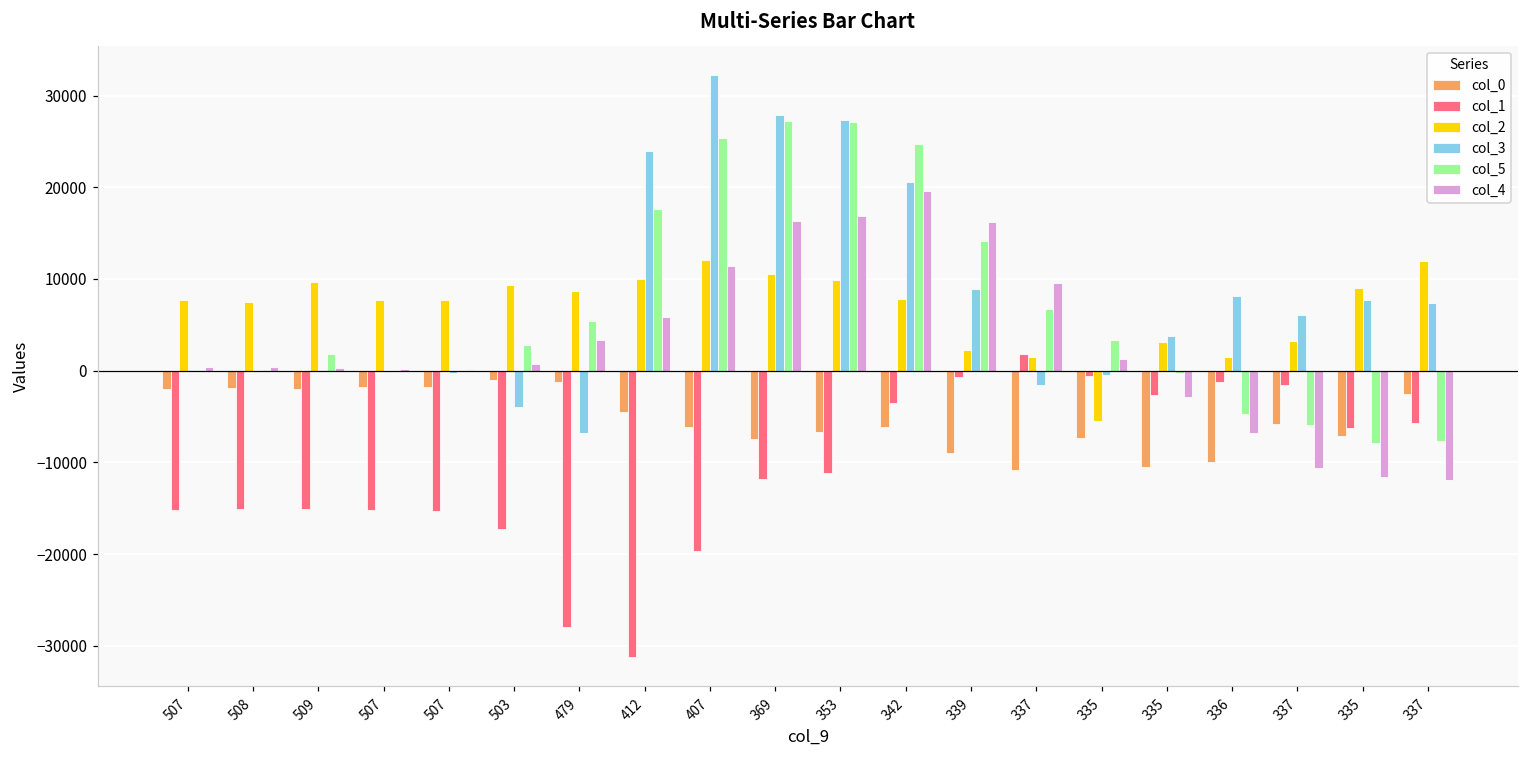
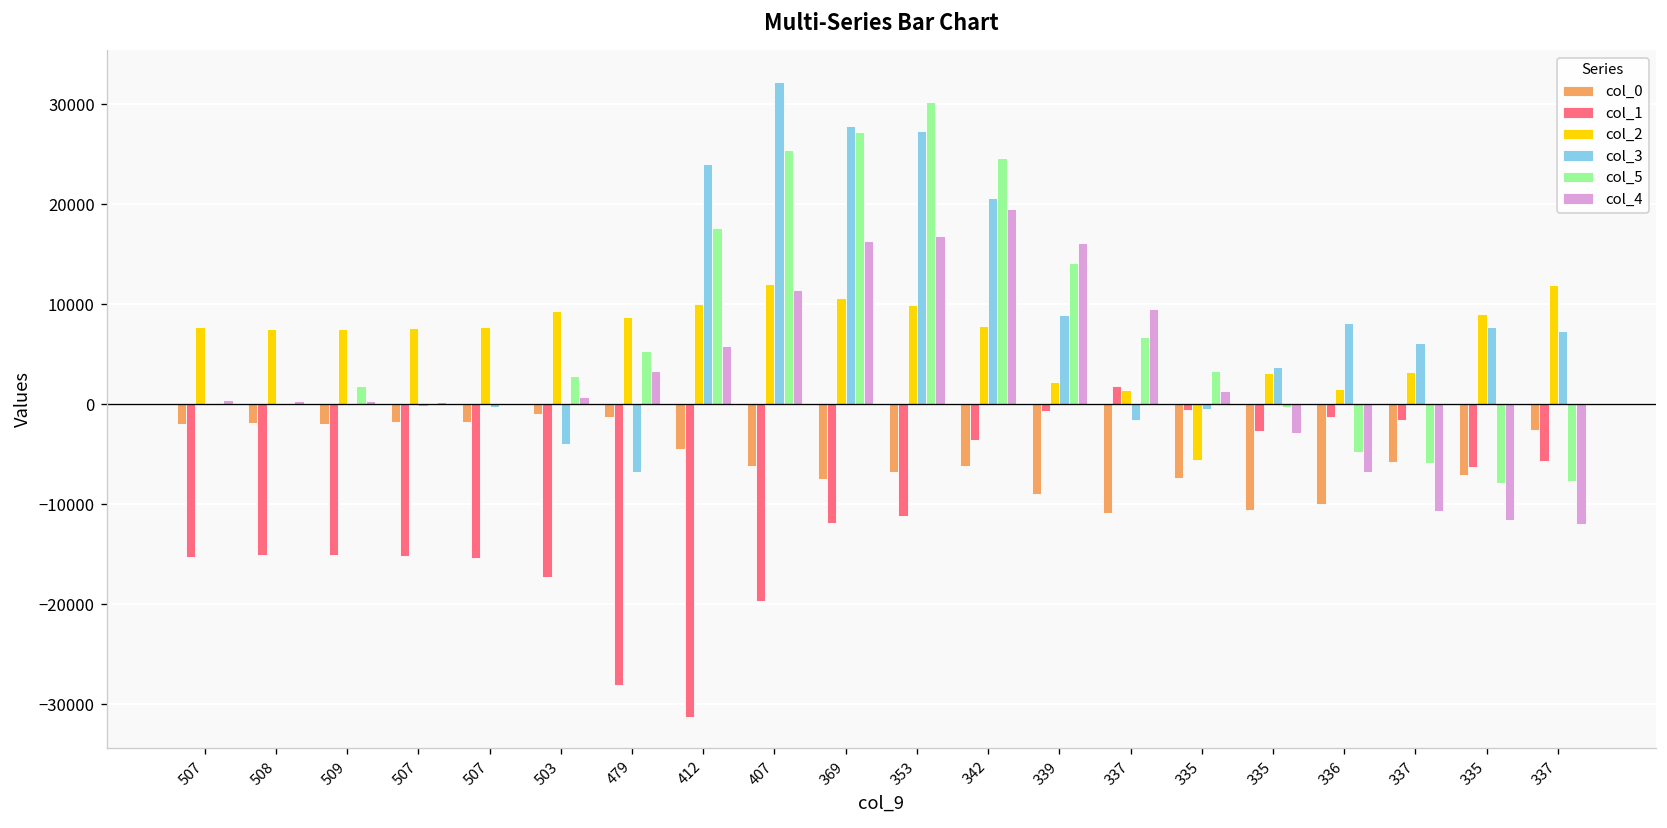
col_2, 509: 10000 -> 8000
col_5, 353: 27000 -> 30000
